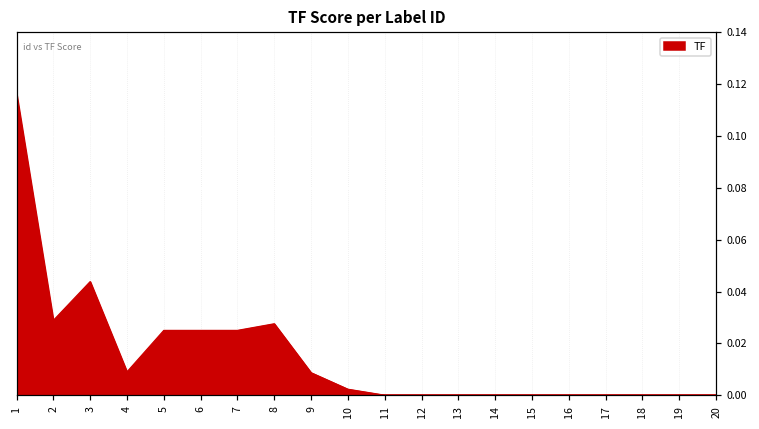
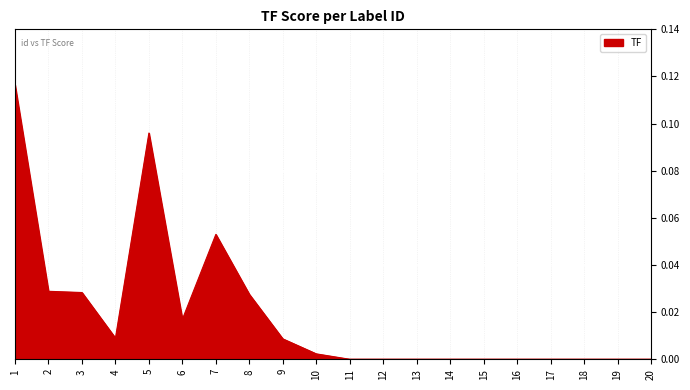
3: 0.044 -> 0.028
5: 0.025 -> 0.096
6: 0.025 -> 0.017
7: 0.025 -> 0.053
